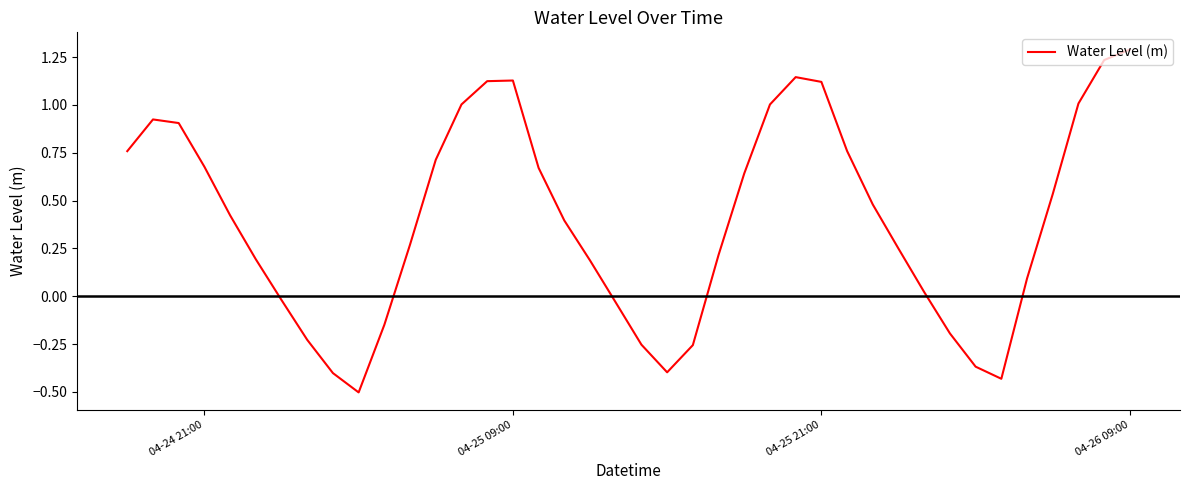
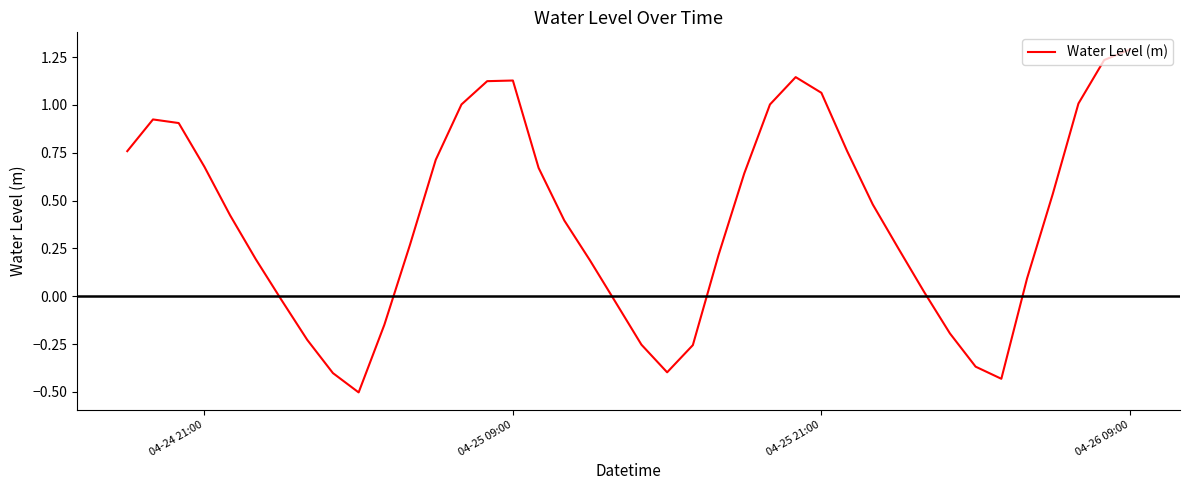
04-25 21:00: 1.12 -> 1.06
